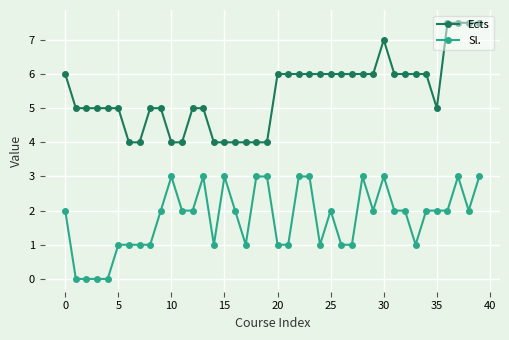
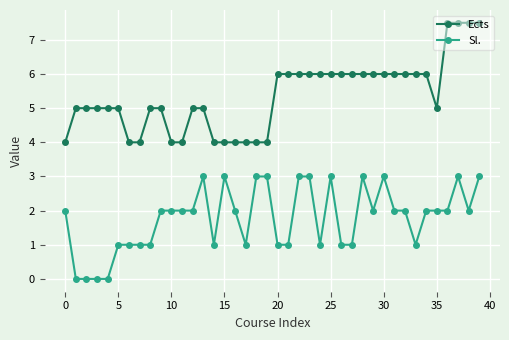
Ects, 0: 6 -> 4
Sl., 10: 3 -> 2
Sl., 25: 2 -> 3
Ects, 30: 7 -> 6
